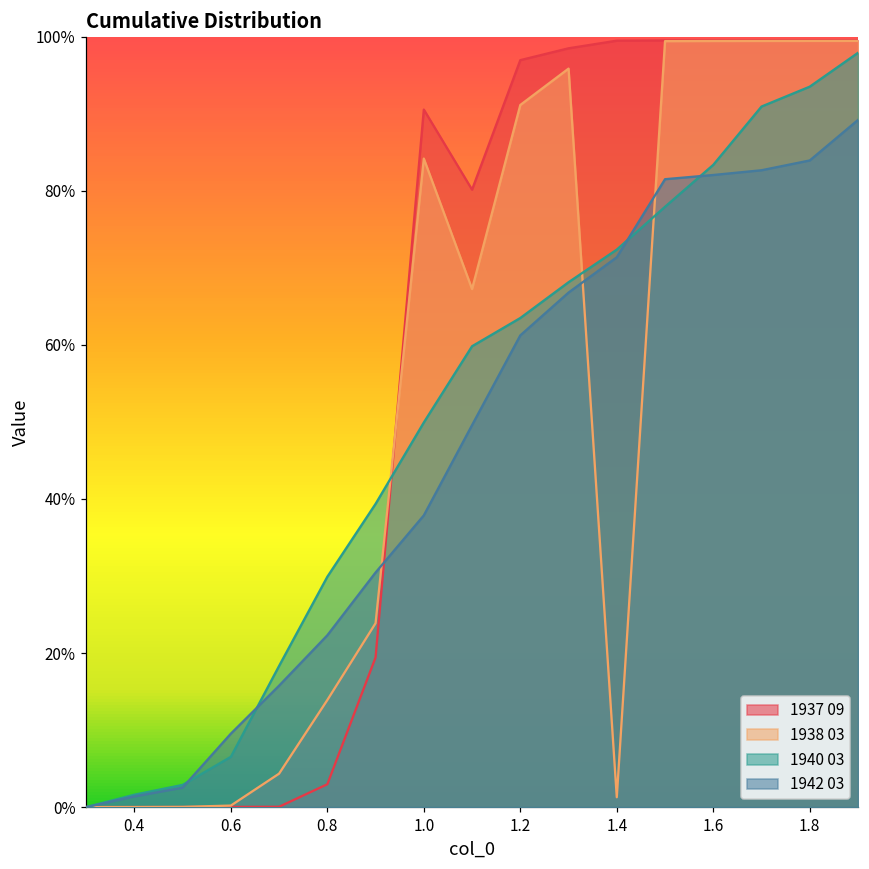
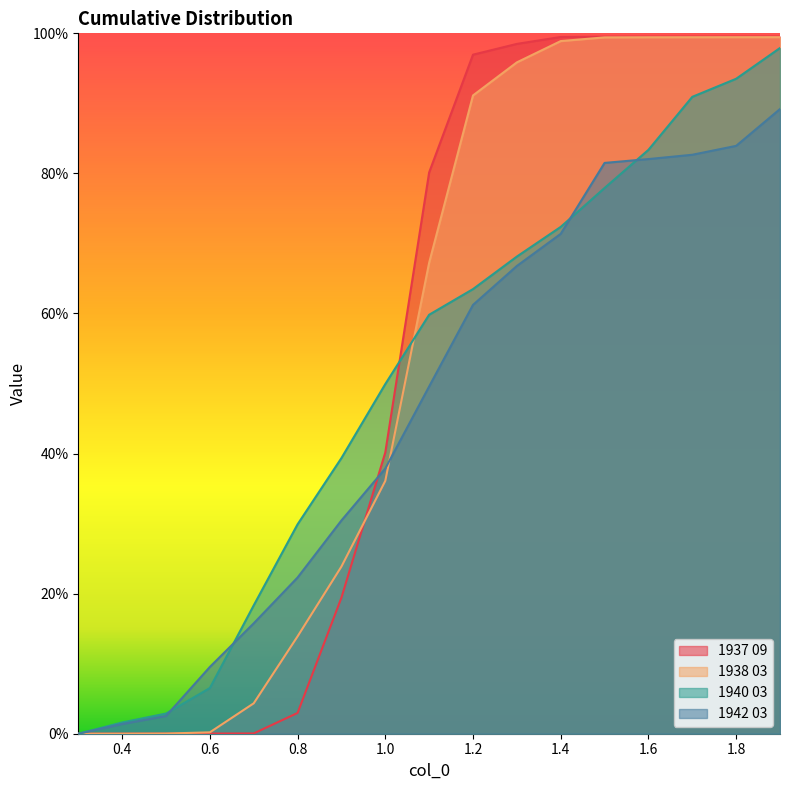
1937 09, 1.0: 91% -> 40%
1938 03, 1.0: 84% -> 36%
1938 03, 1.4: 1% -> 99%
